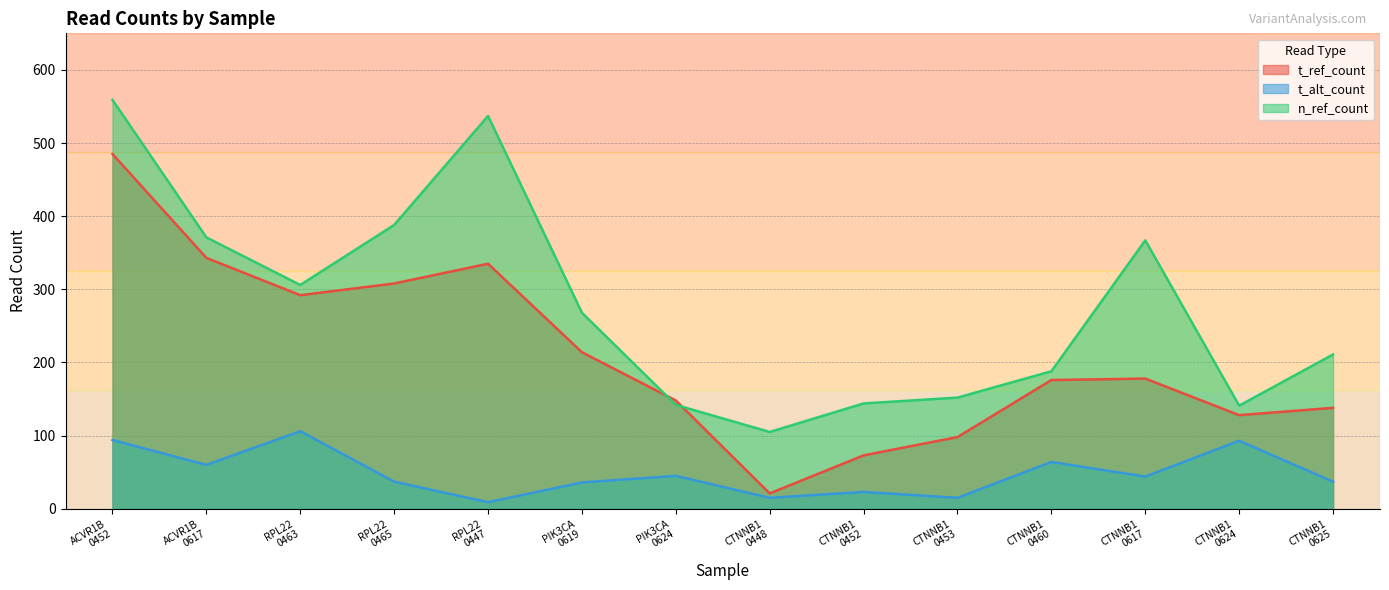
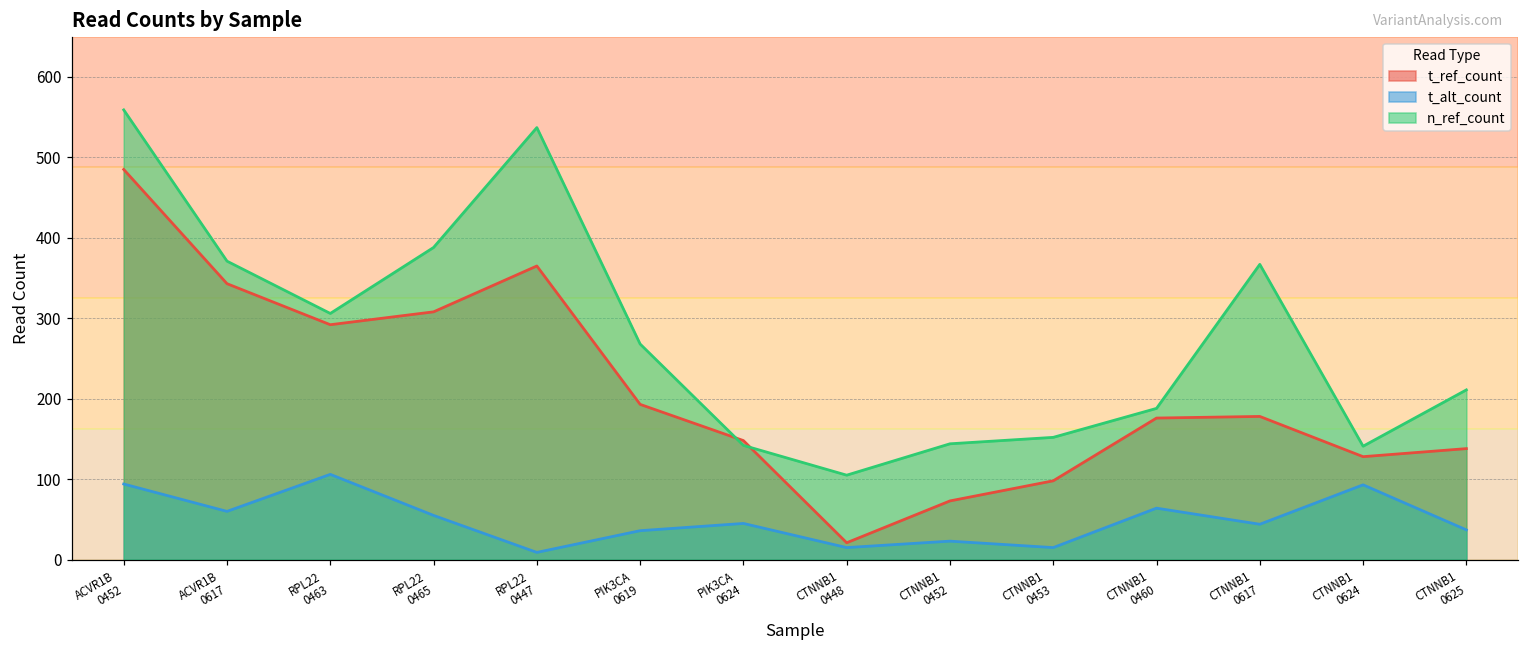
t_alt_count, RPL22 0465: 40 -> 60
t_ref_count, RPL22 0447: 340 -> 370
t_ref_count, PIK3CA 0619: 210 -> 190
